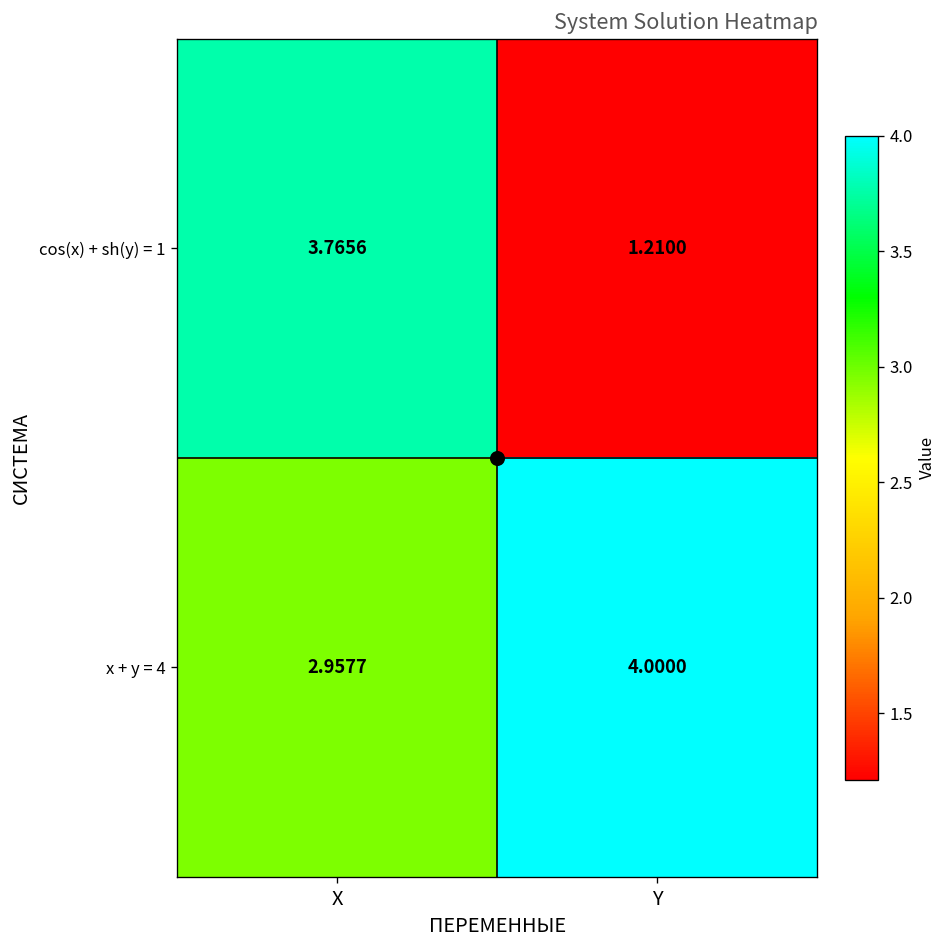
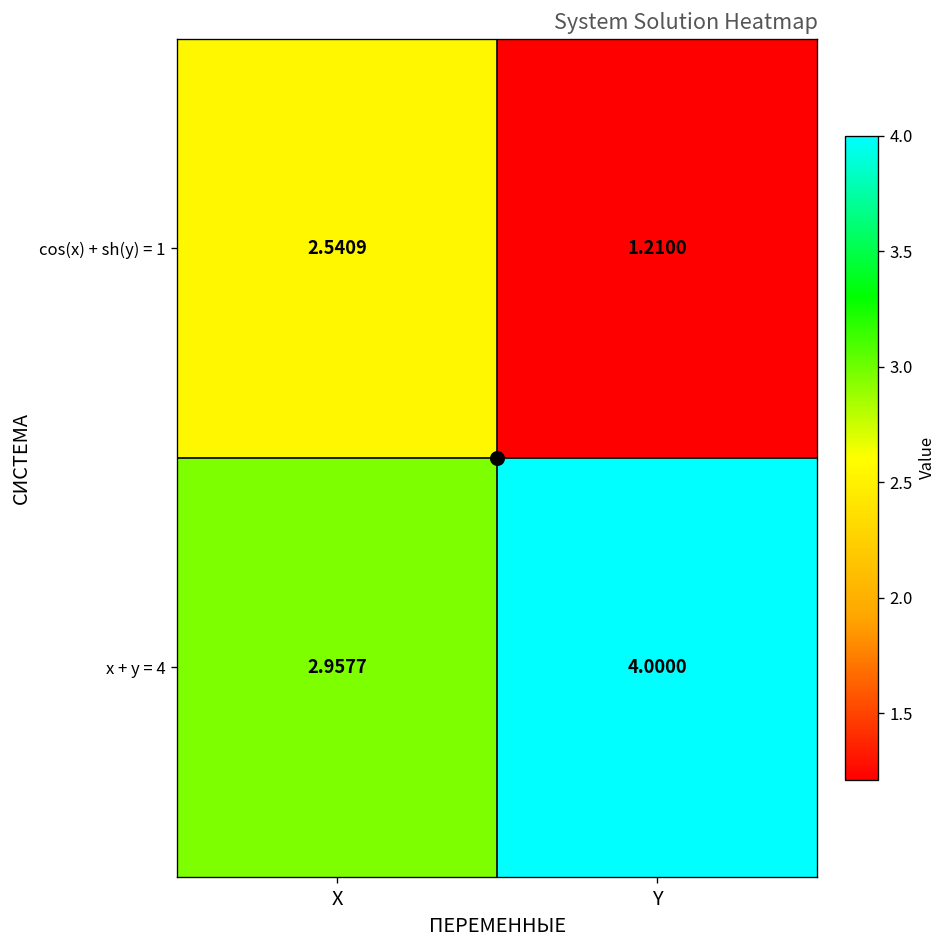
cos(x) + sh(y) = 1, X: 3.7656 -> 2.5409
